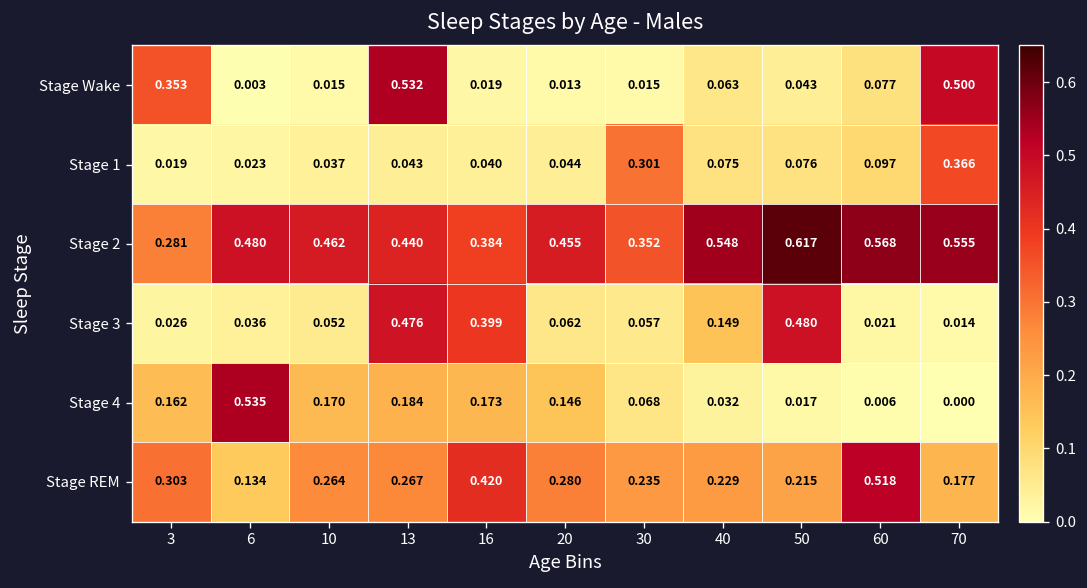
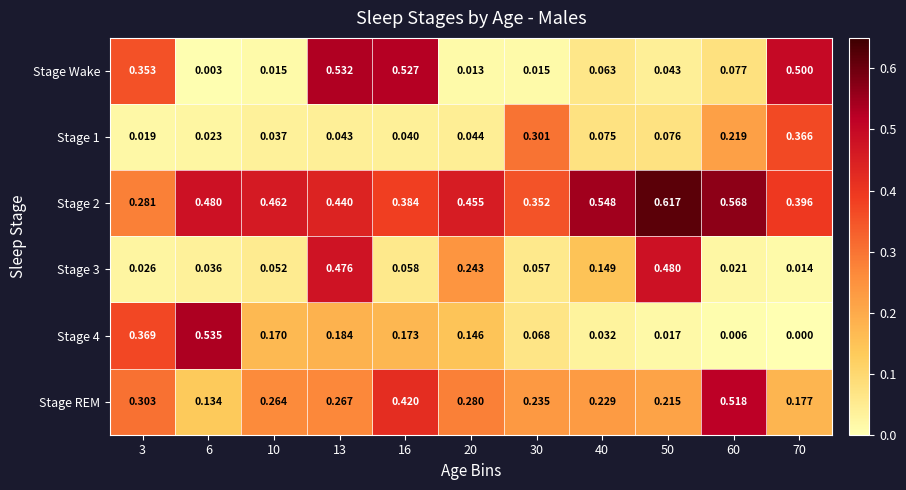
Stage Wake, 16: 0.019 -> 0.527
Stage 1, 60: 0.097 -> 0.219
Stage 2, 70: 0.555 -> 0.396
Stage 3, 16: 0.399 -> 0.058
Stage 3, 20: 0.062 -> 0.243
Stage 4, 3: 0.162 -> 0.369
